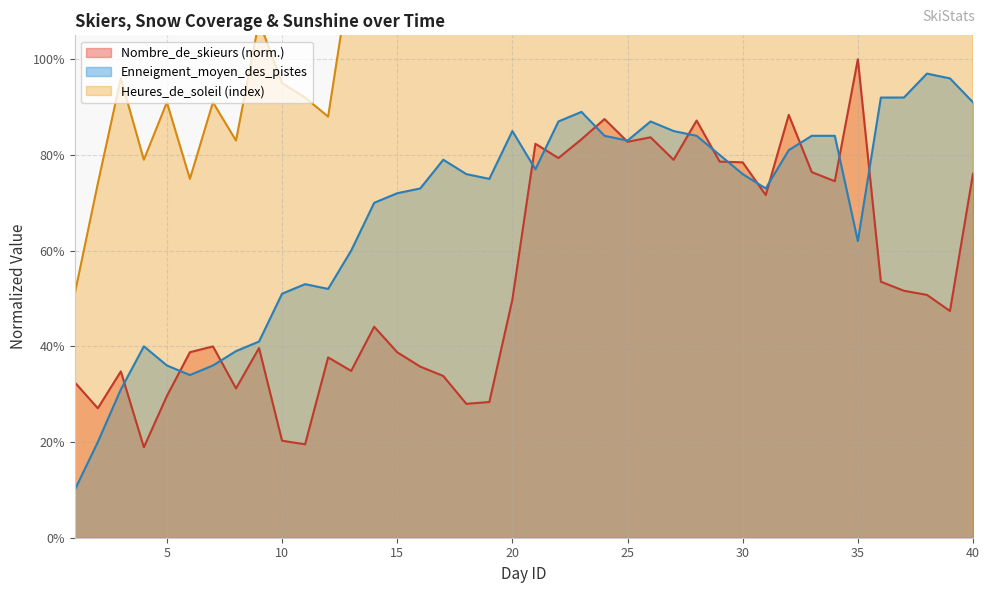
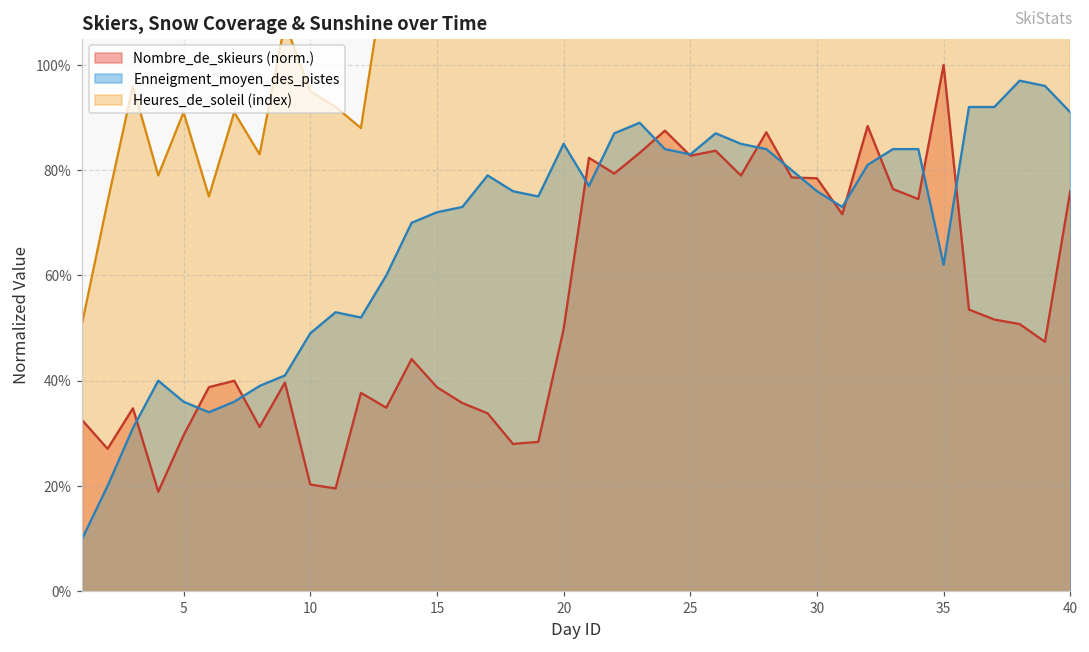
Enneigment_moyen_des_pistes, 10: 51% -> 49%
